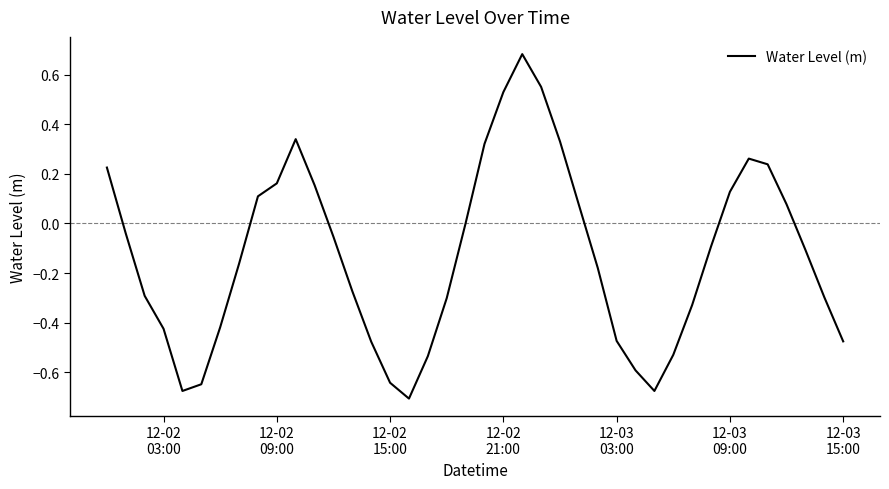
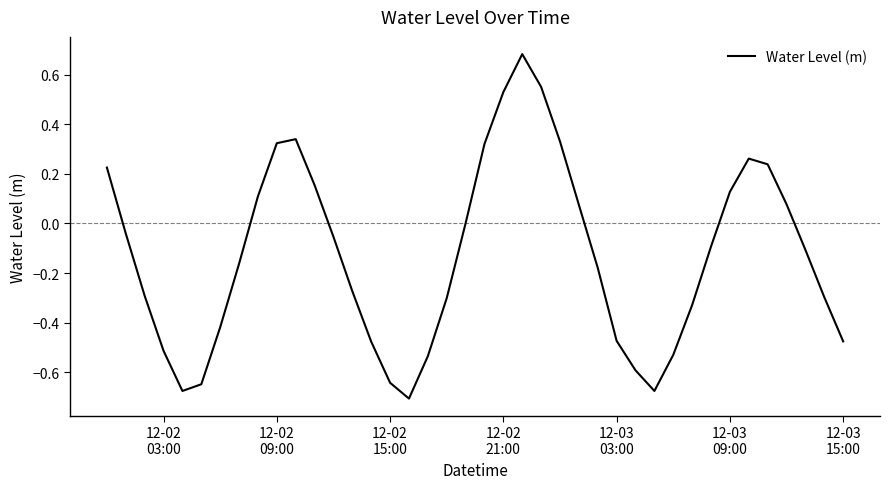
12-02 03:00: -0.42 -> -0.51
12-02 09:00: 0.16 -> 0.32
